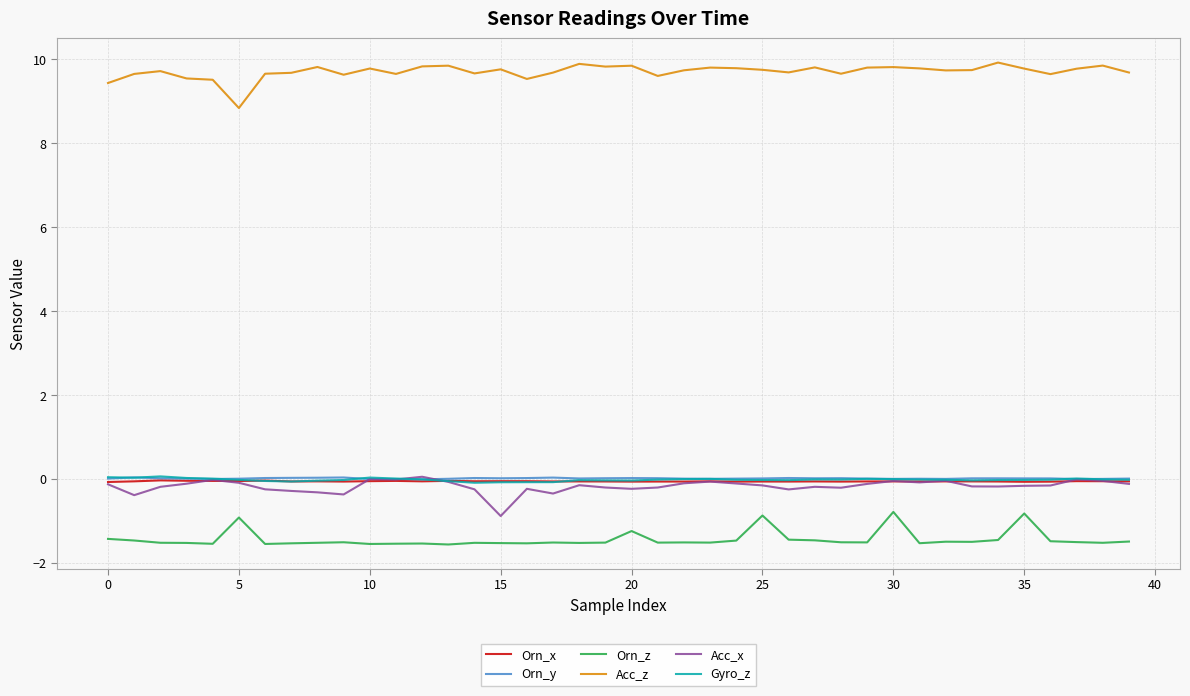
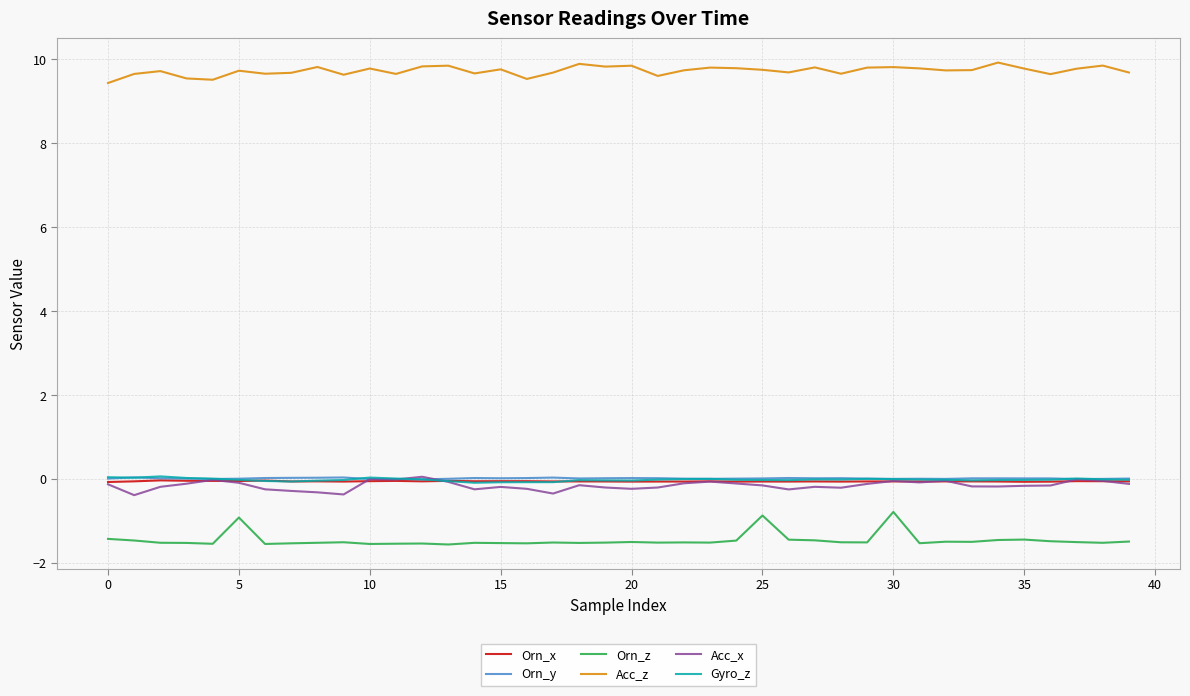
Acc_z, 5: 8.8 -> 9.7
Acc_x, 15: -0.9 -> -0.2
Orn_z, 20: -1.2 -> -1.5
Orn_z, 35: -0.8 -> -1.4
